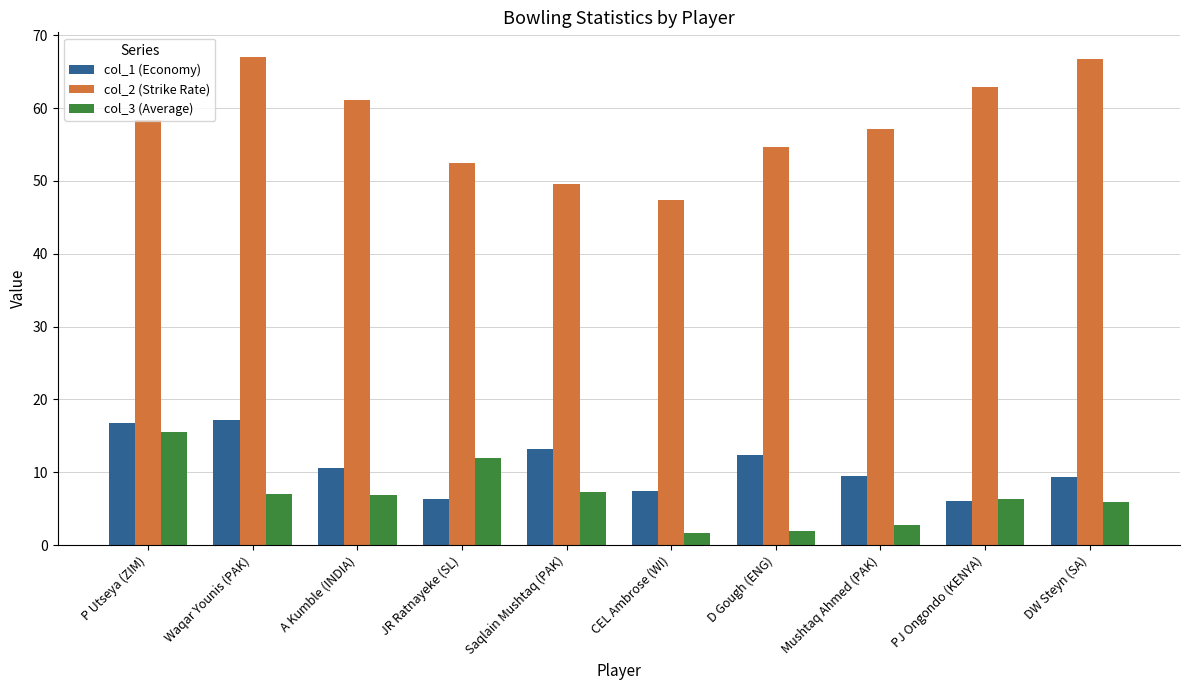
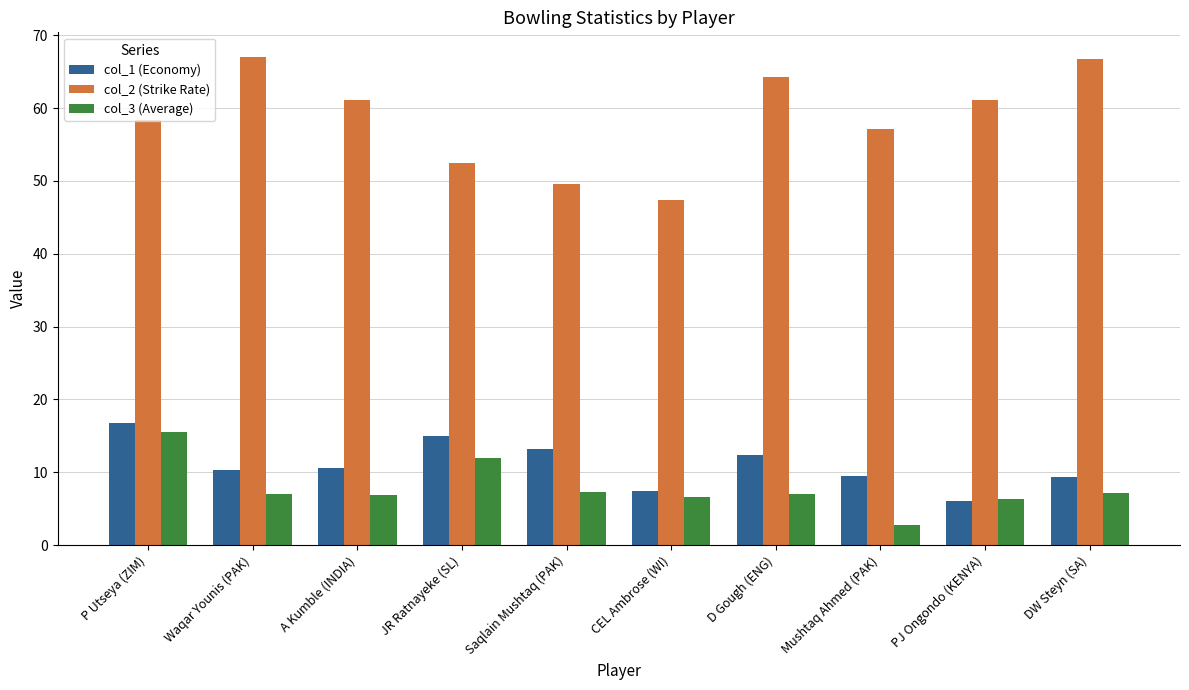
col_1 (Economy), Waqar Younis (PAK): 17 -> 10
col_1 (Economy), JR Ratnayeke (SL): 6 -> 15
col_3 (Average), CEL Ambrose (WI): 2 -> 7
col_2 (Strike Rate), D Gough (ENG): 55 -> 64
col_3 (Average), D Gough (ENG): 2 -> 7
col_2 (Strike Rate), PJ Ongondo (KENYA): 63 -> 61
col_3 (Average), DW Steyn (SA): 6 -> 7
